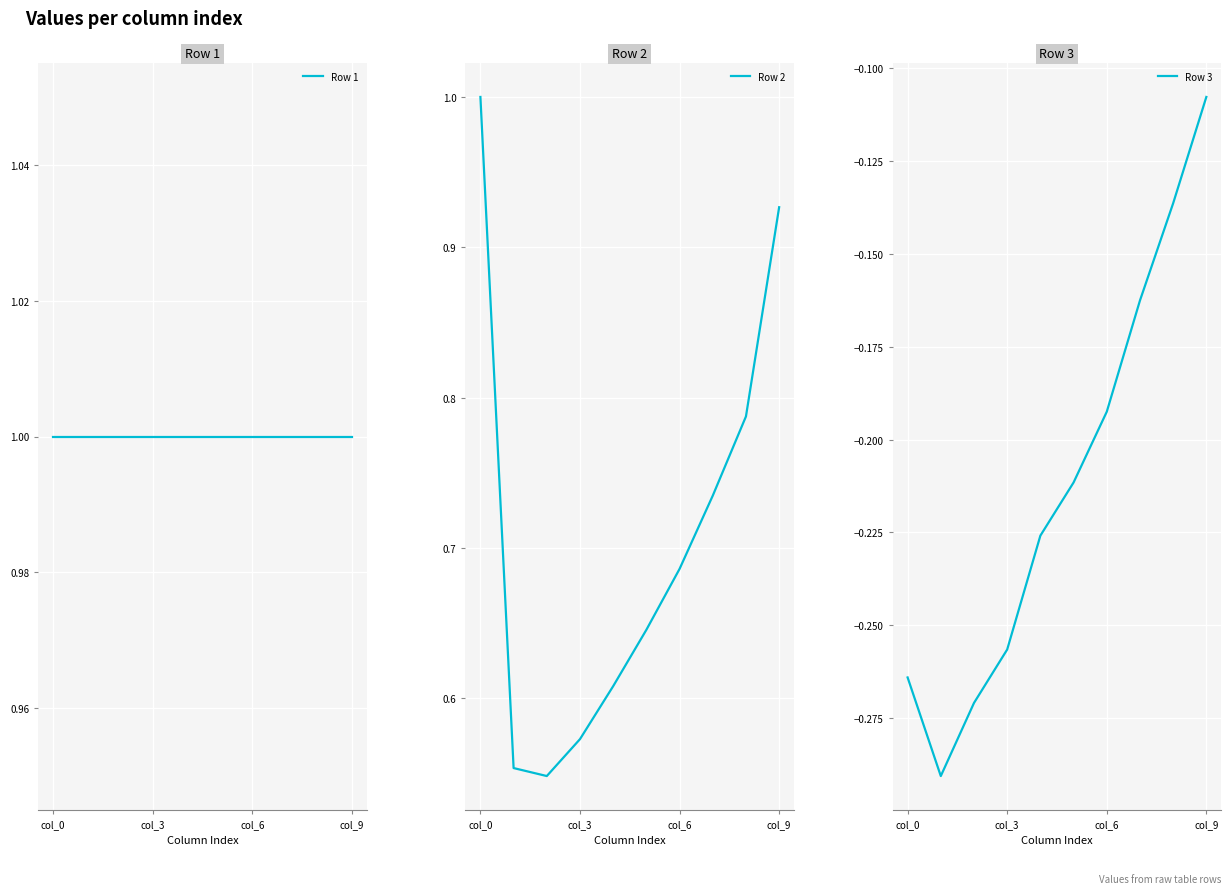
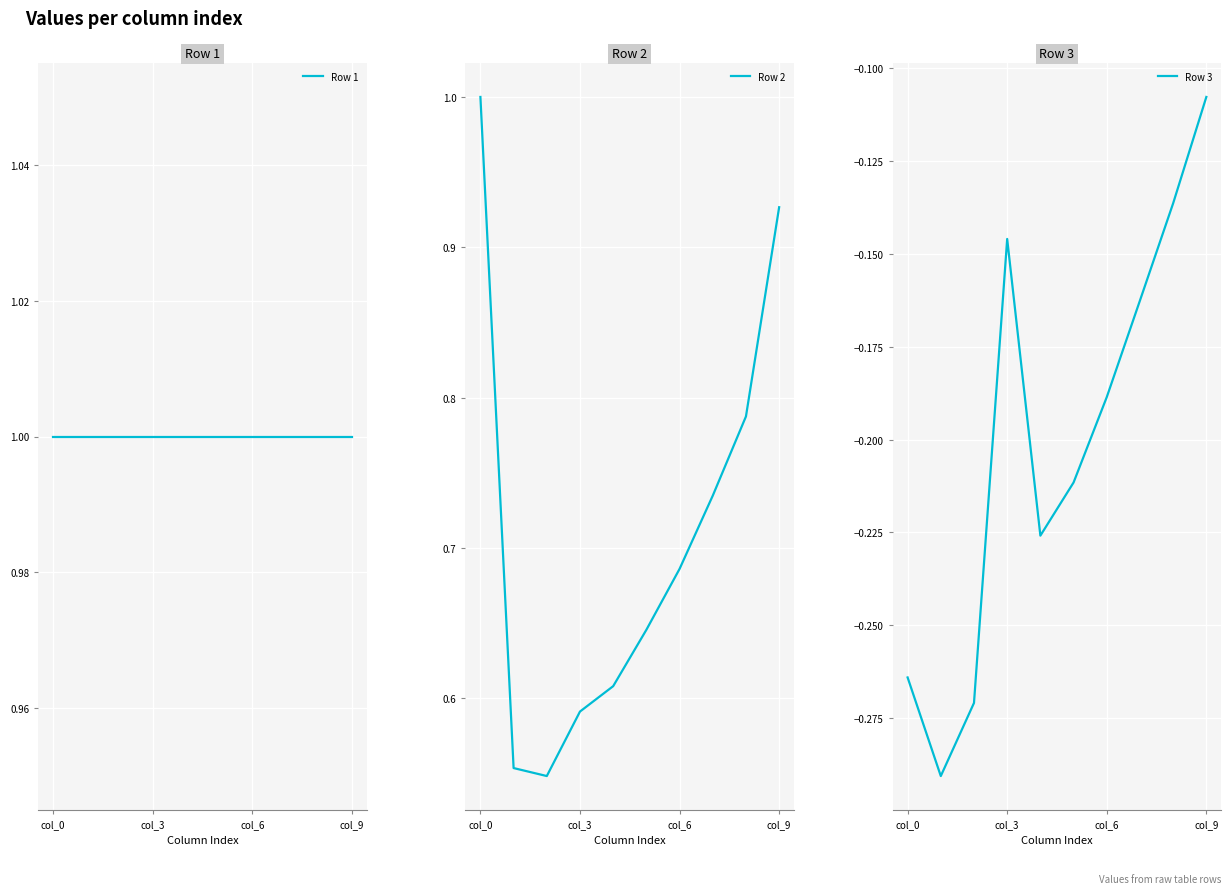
Row 2, col_3: 0.573 -> 0.591
Row 3, col_3: -0.257 -> -0.146
Row 3, col_6: -0.192 -> -0.189
